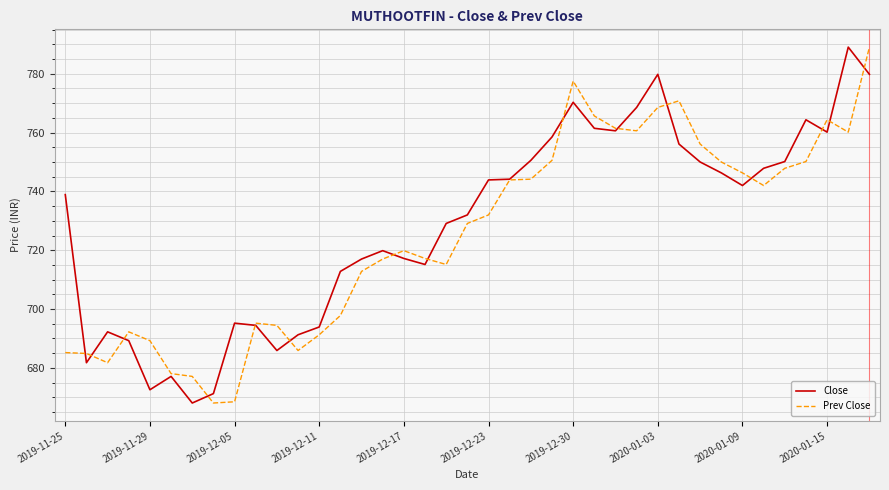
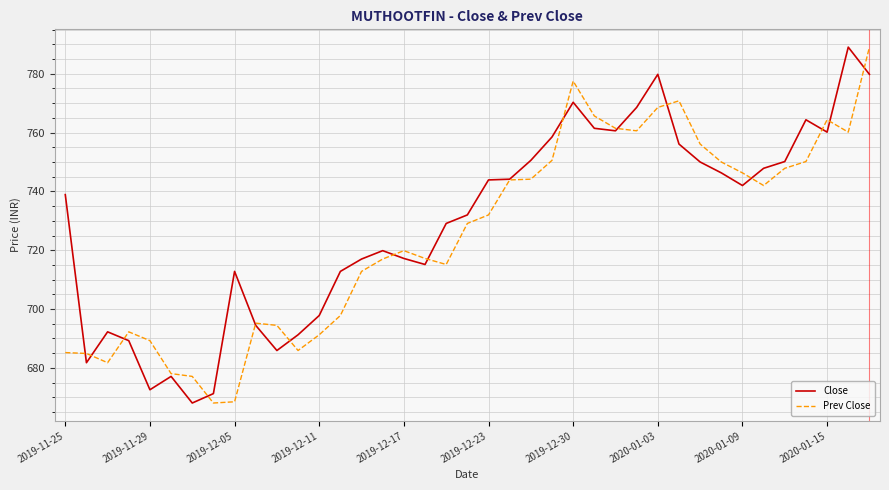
Close, 2019-12-05: 695 -> 713
Close, 2019-12-11: 694 -> 698
